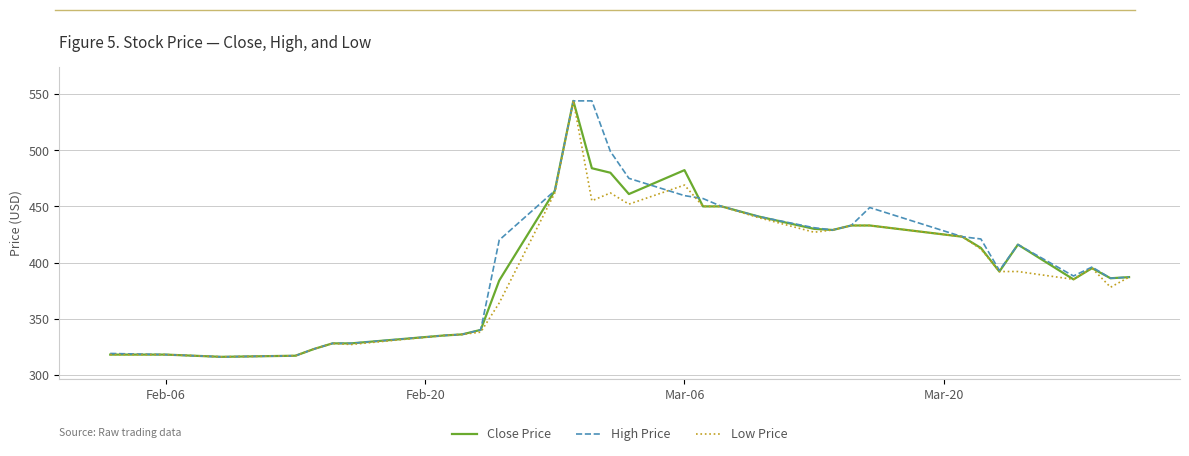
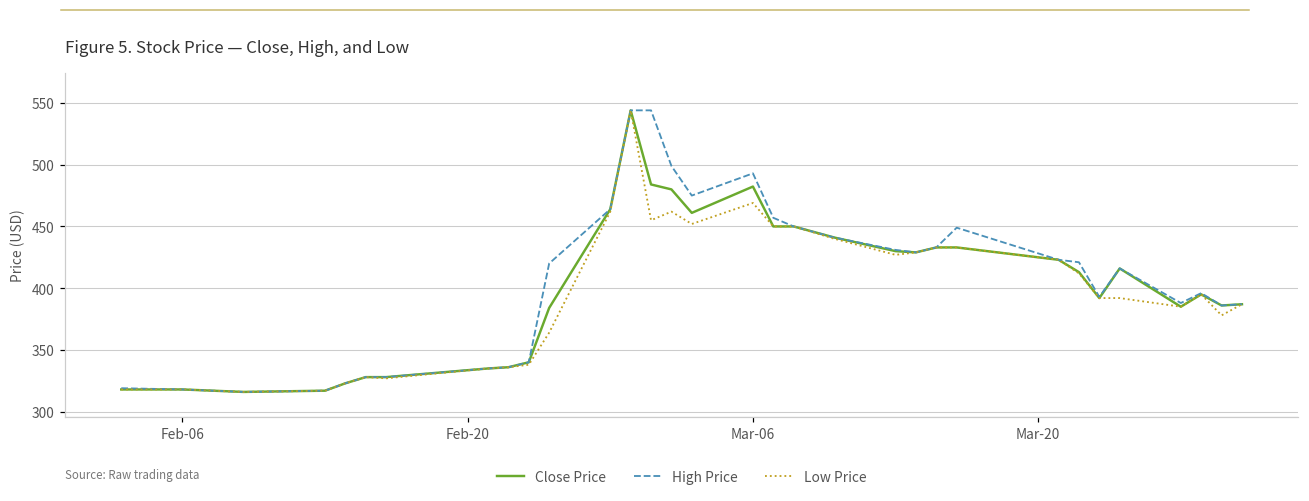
High Price, Mar-06: 460 -> 493
